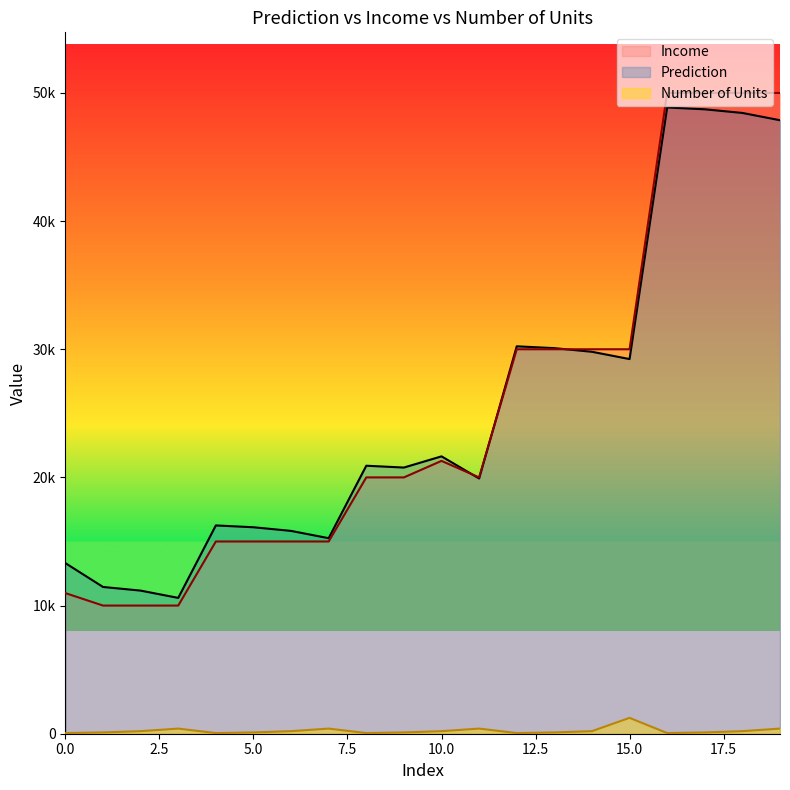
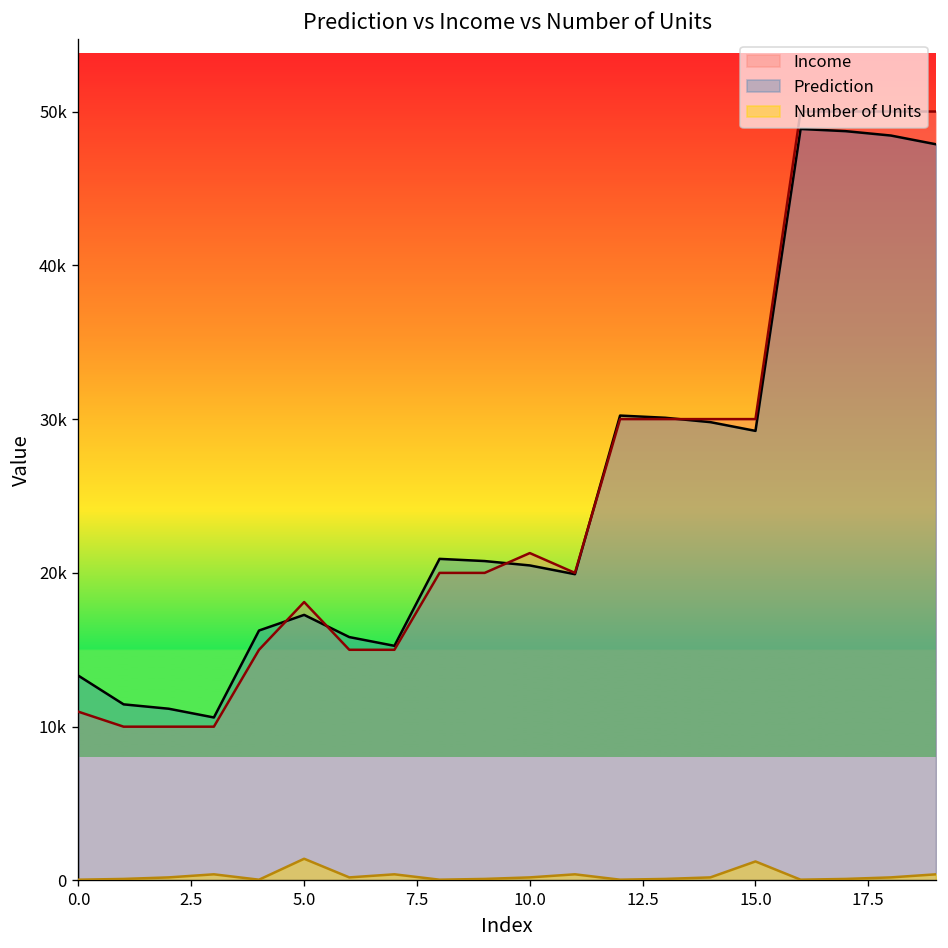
Income, 5.0: 15000 -> 18100
Prediction, 5.0: 16100 -> 17300
Number of Units, 5.0: 100 -> 1400
Prediction, 10.0: 21600 -> 20500
